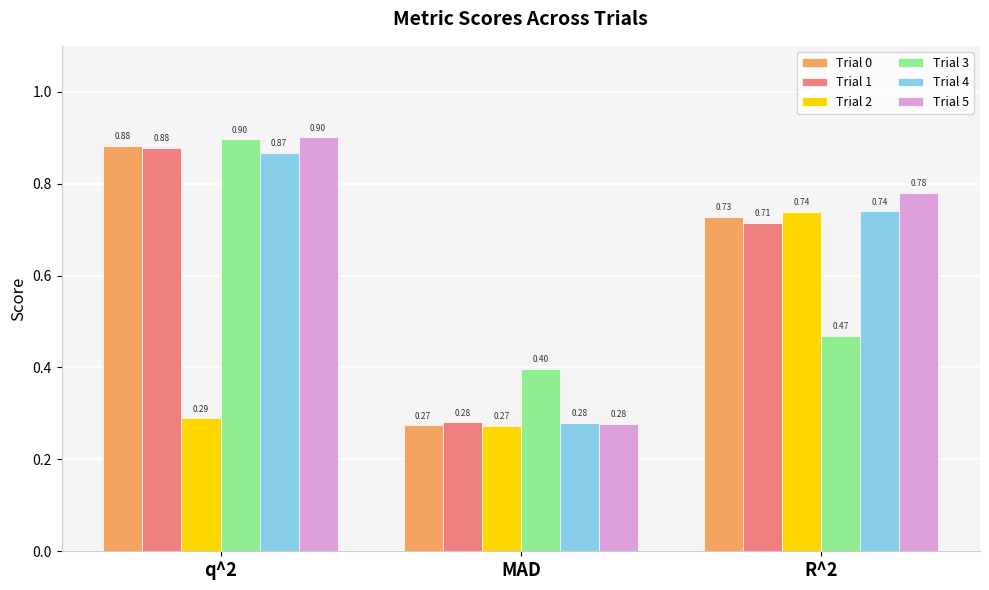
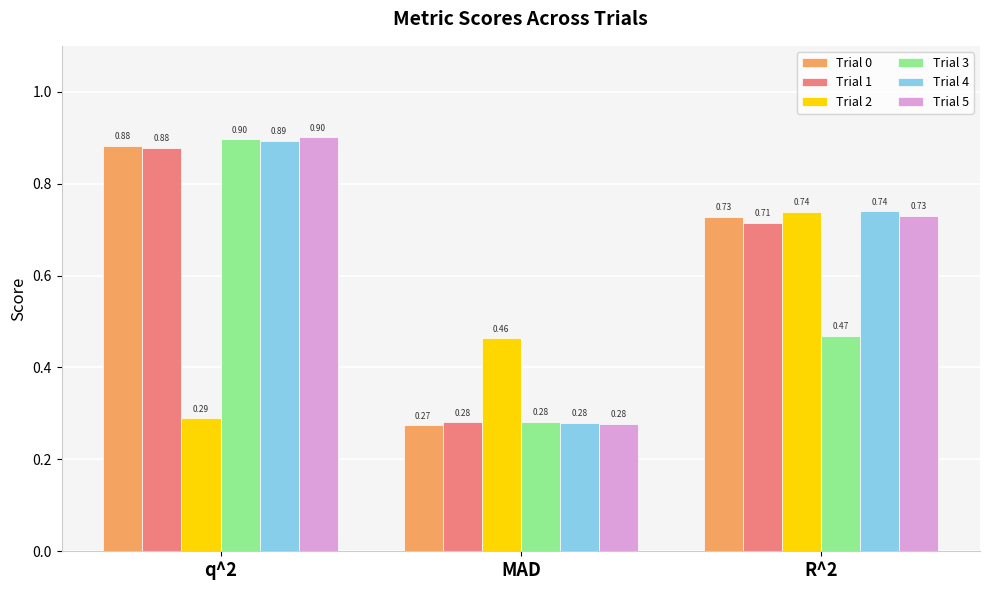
Trial 4, q^2: 0.87 -> 0.89
Trial 2, MAD: 0.27 -> 0.46
Trial 3, MAD: 0.40 -> 0.28
Trial 5, R^2: 0.78 -> 0.73
